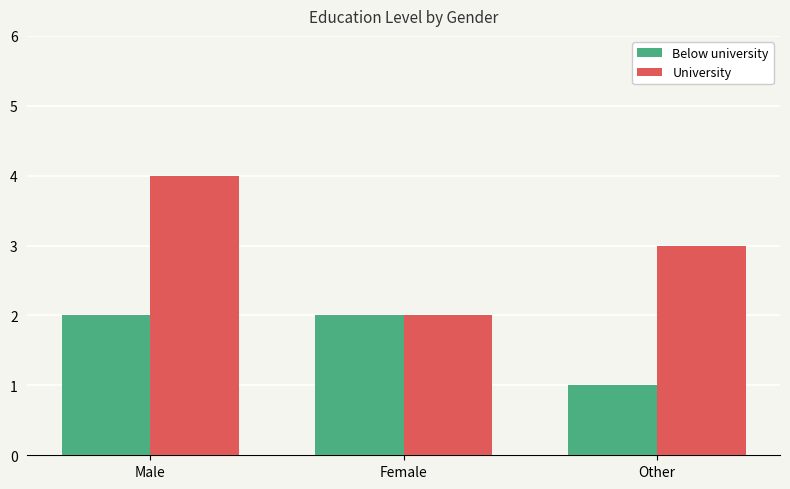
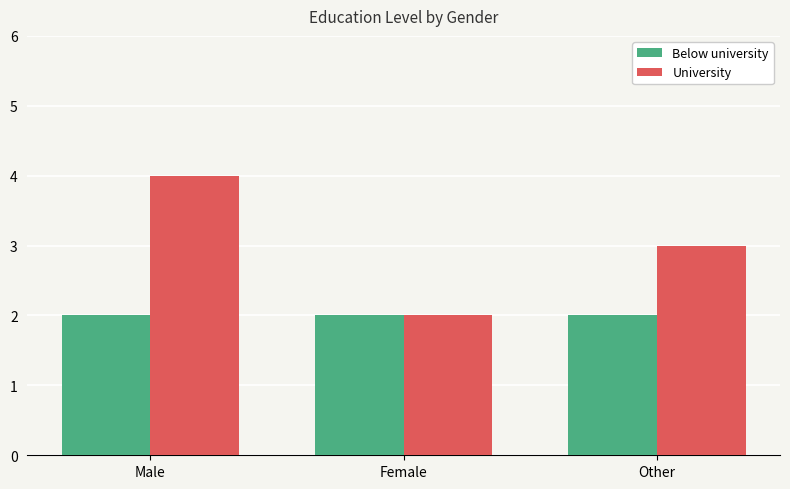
Below university, Other: 1 -> 2
